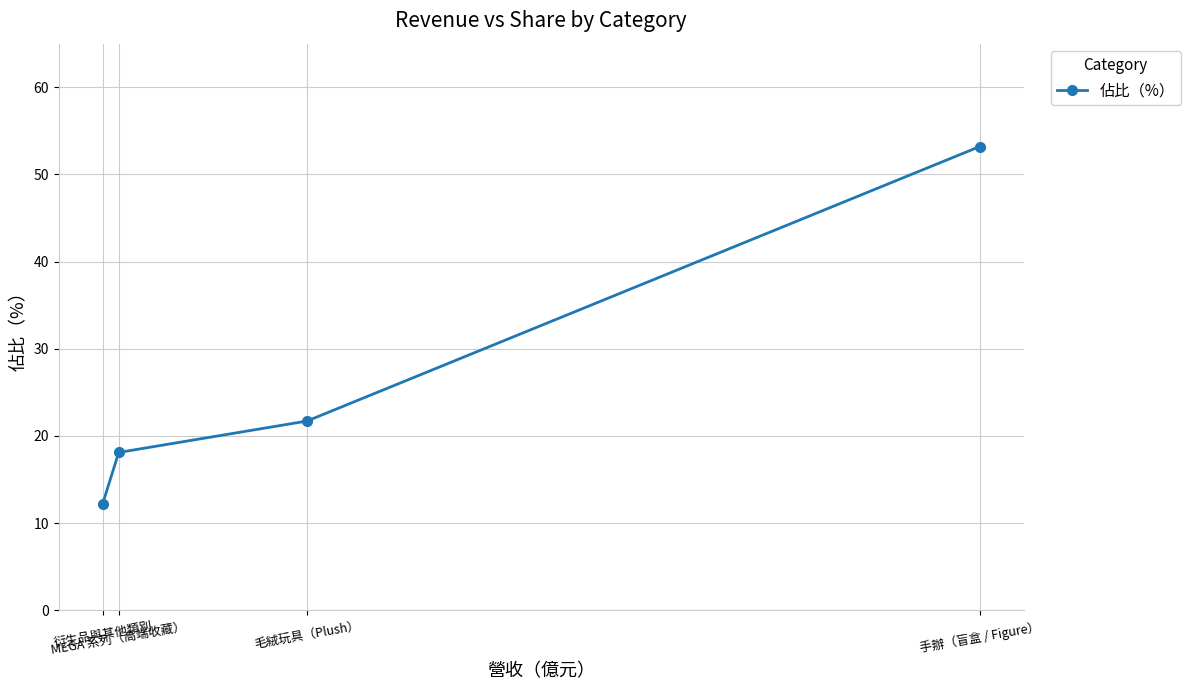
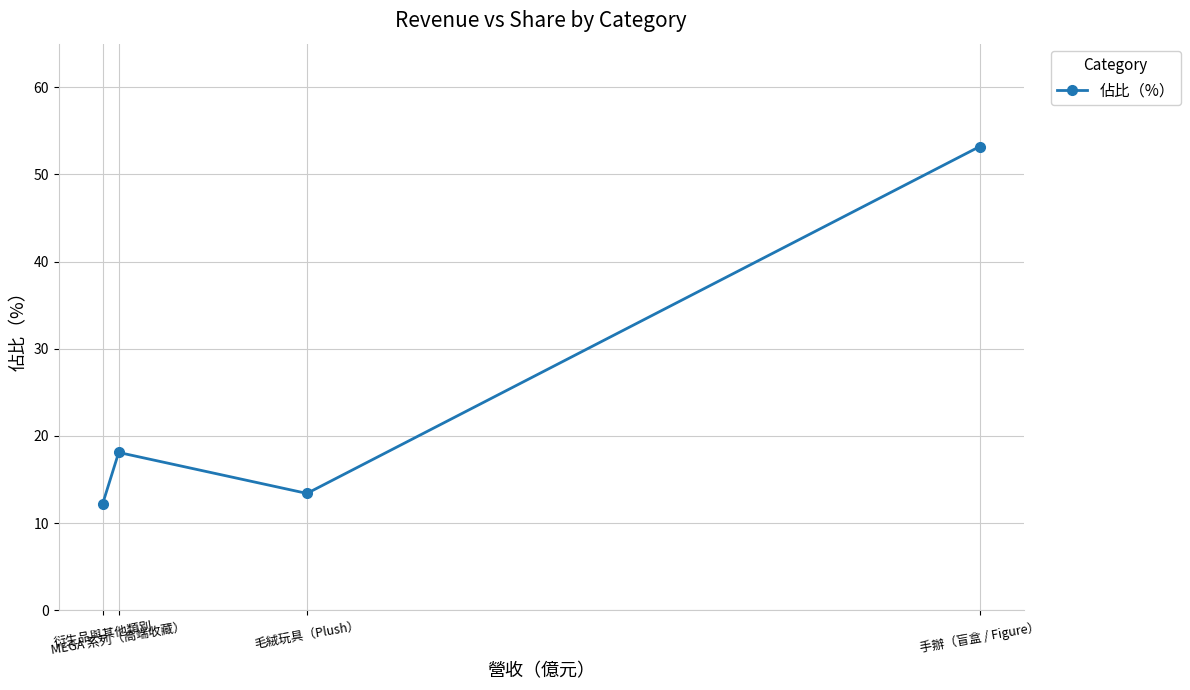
毛絨玩具（Plush）: 22 -> 13
